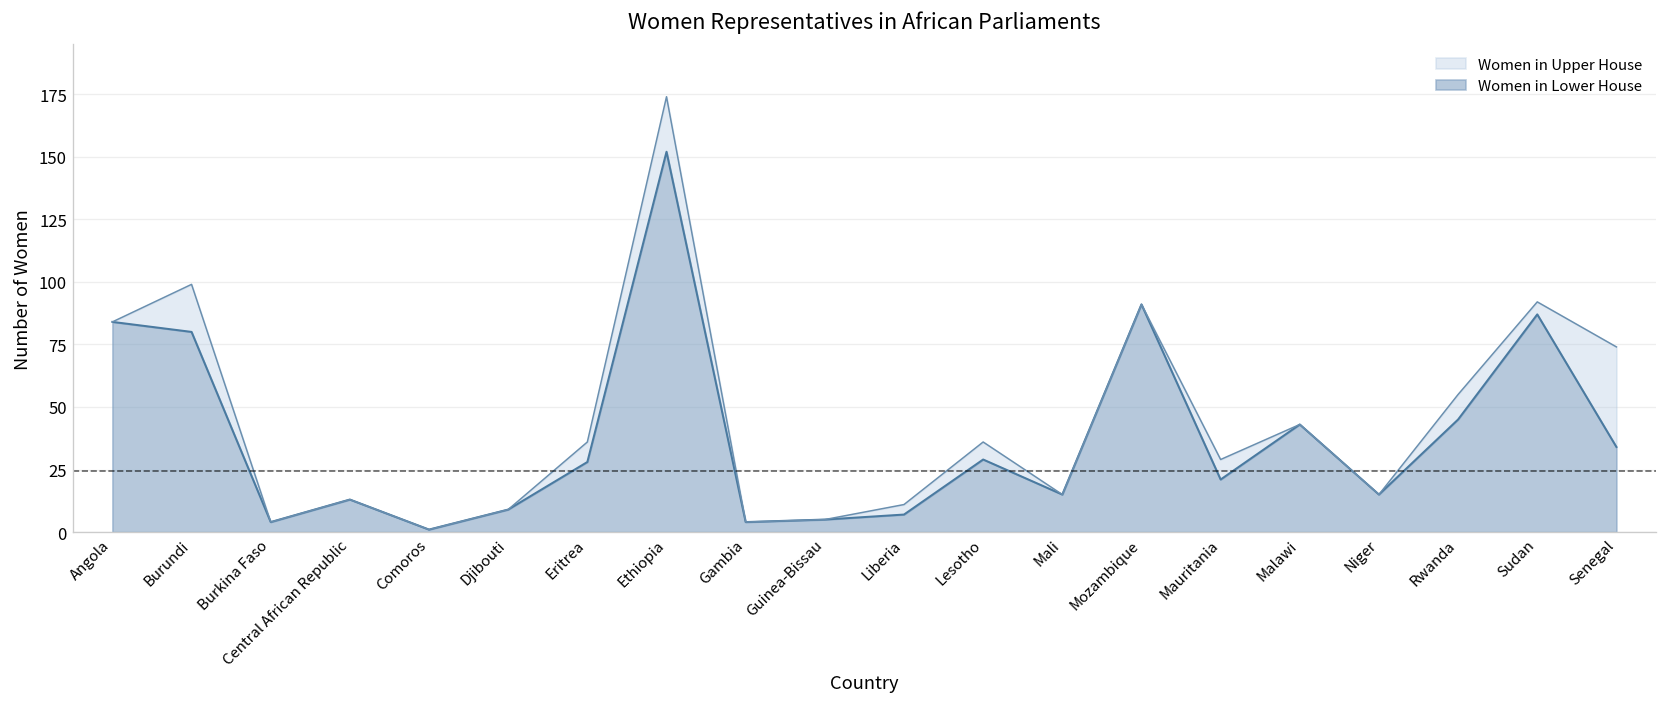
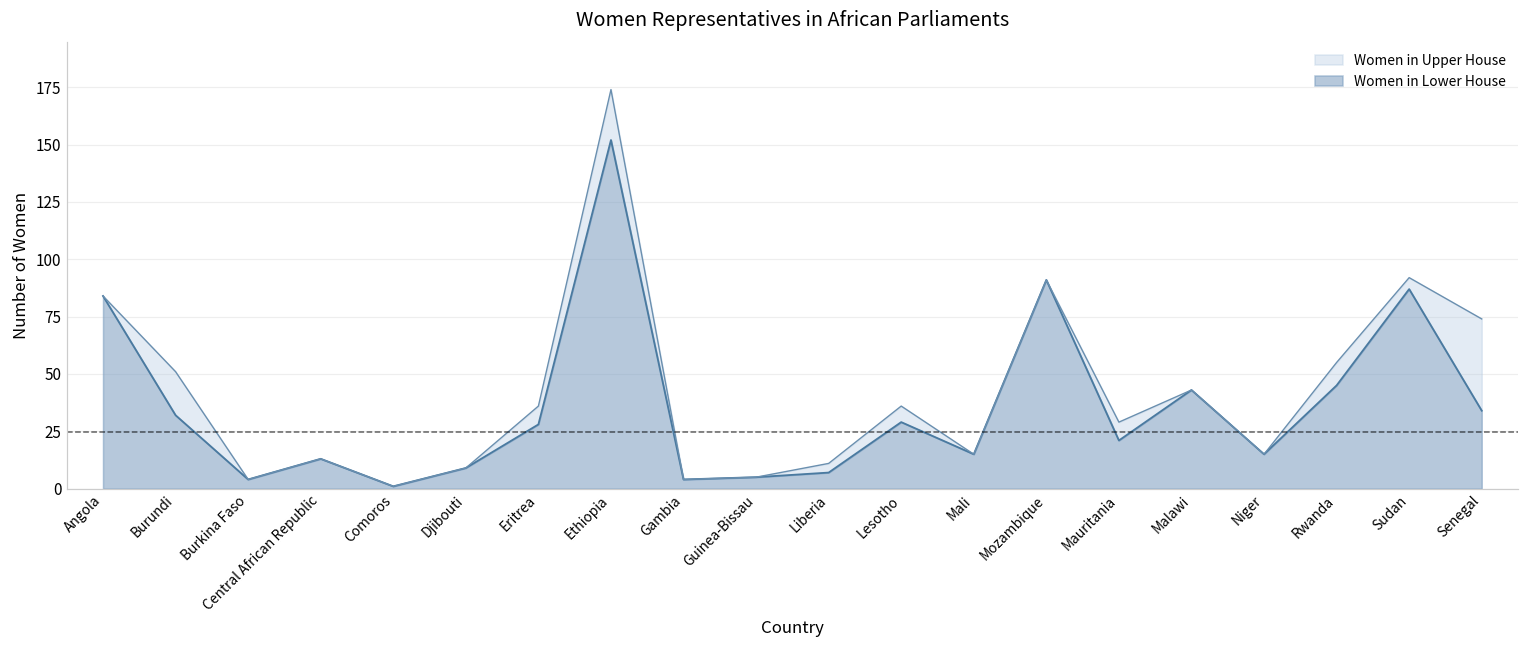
Women in Lower House, Burundi: 80 -> 32
